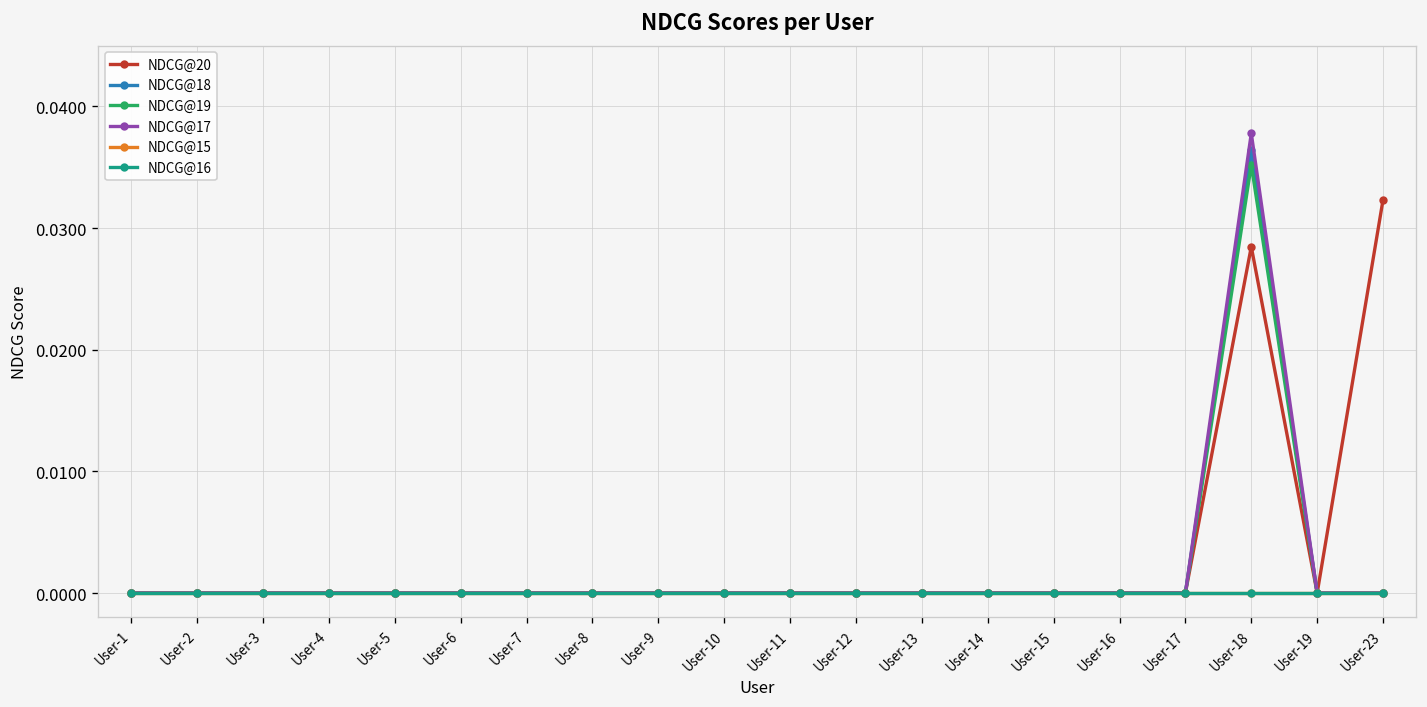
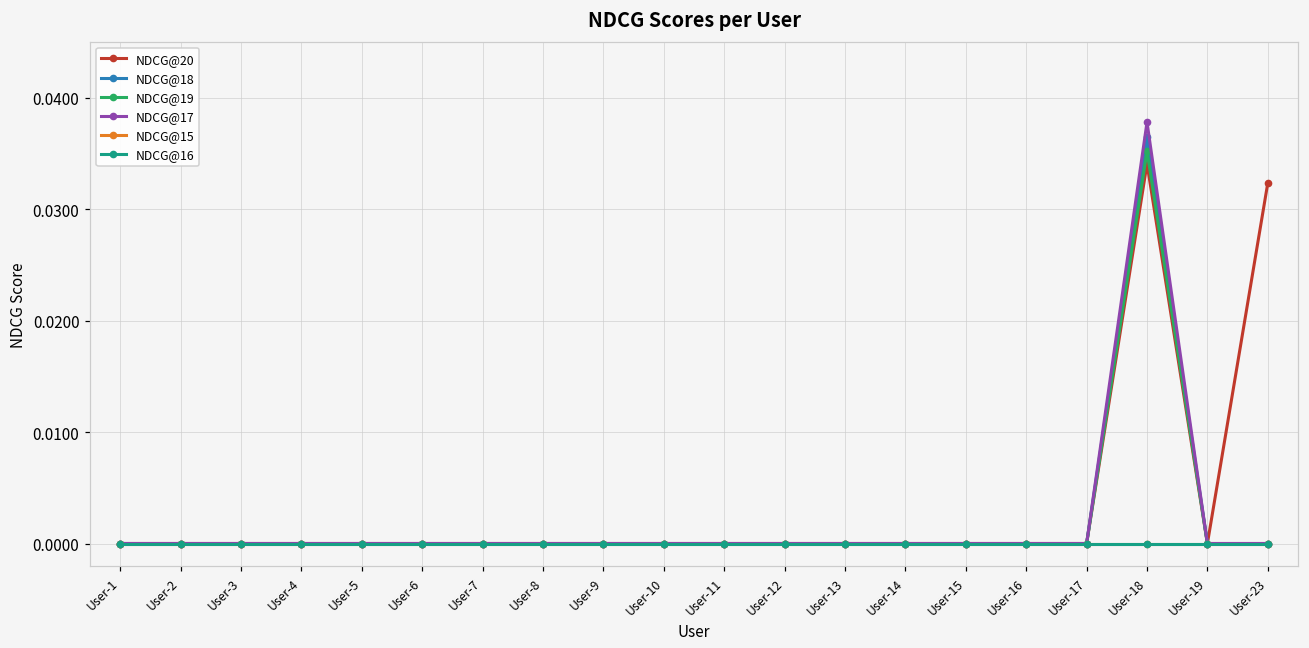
NDCG@20, User-18: 0.0285 -> 0.0341
